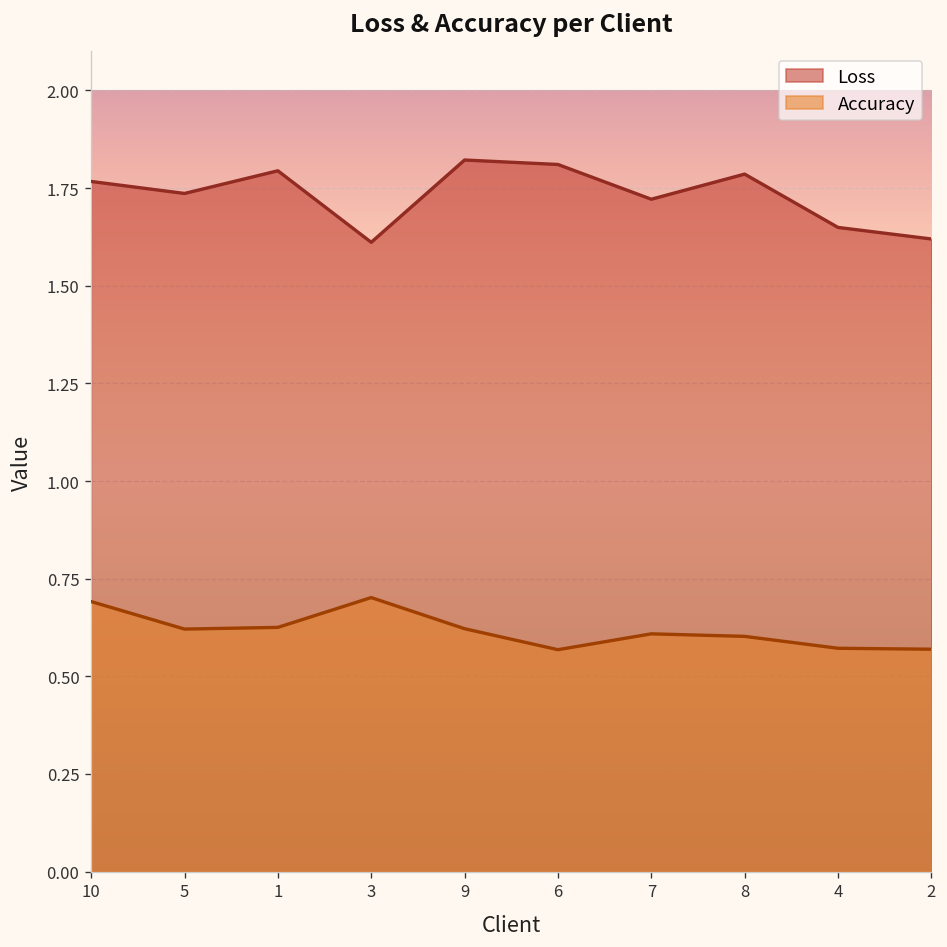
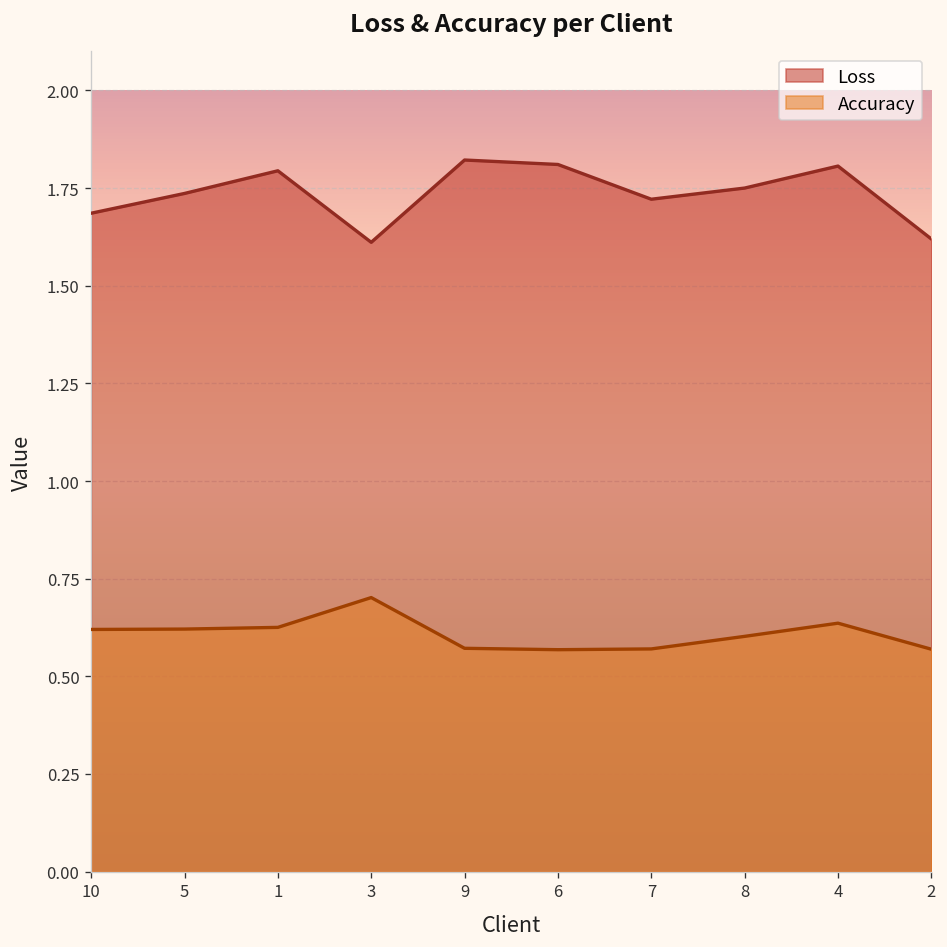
Loss, 10: 1.77 -> 1.69
Accuracy, 10: 0.69 -> 0.62
Accuracy, 9: 0.62 -> 0.57
Accuracy, 7: 0.61 -> 0.57
Loss, 8: 1.79 -> 1.75
Loss, 4: 1.65 -> 1.81
Accuracy, 4: 0.57 -> 0.64
